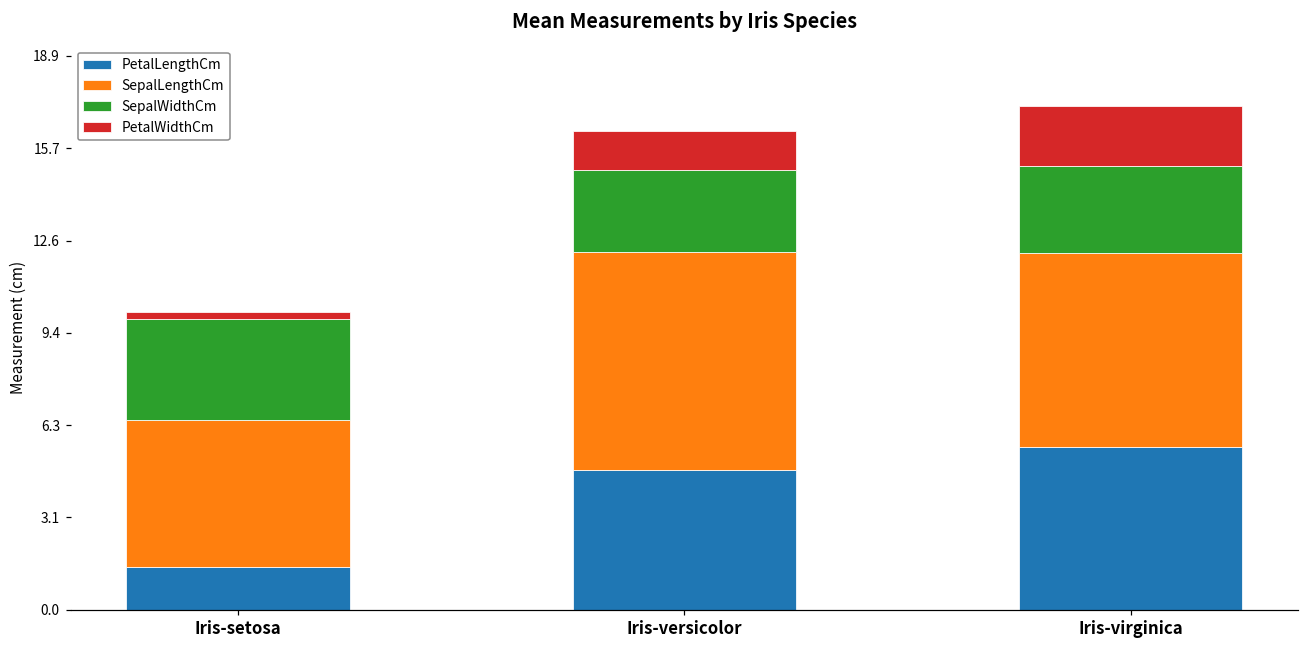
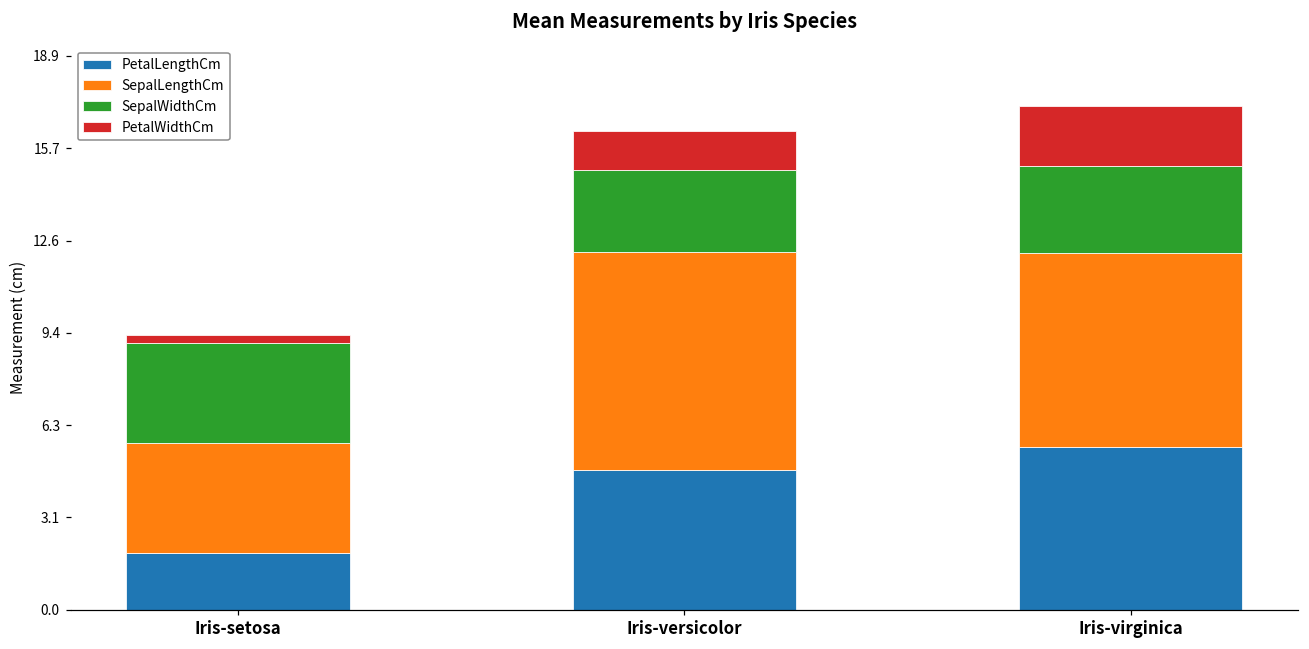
PetalLengthCm, Iris-setosa: 1.5 -> 1.9
SepalLengthCm, Iris-setosa: 5.0 -> 3.7
